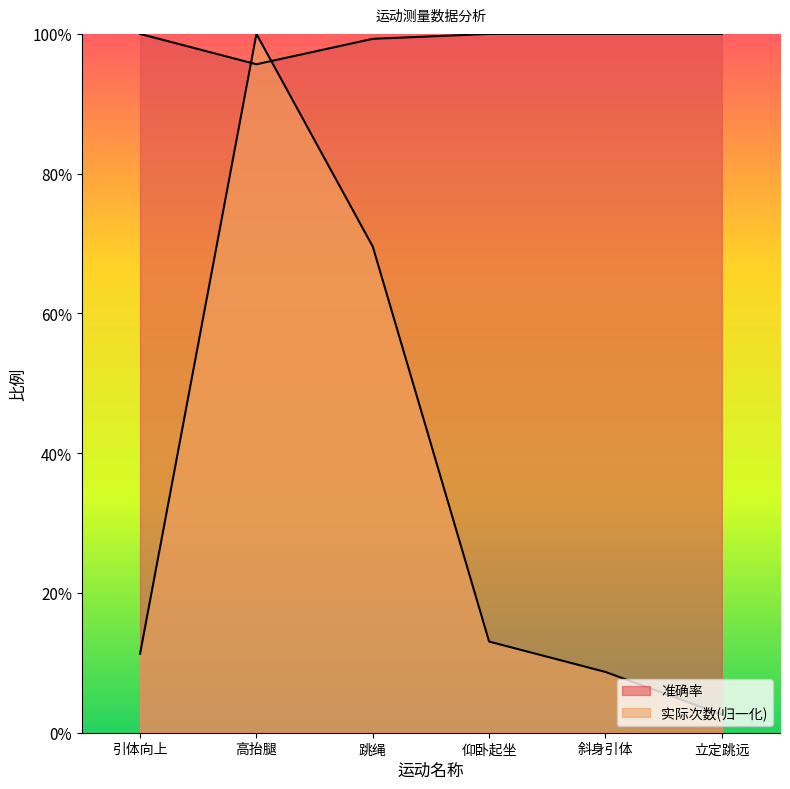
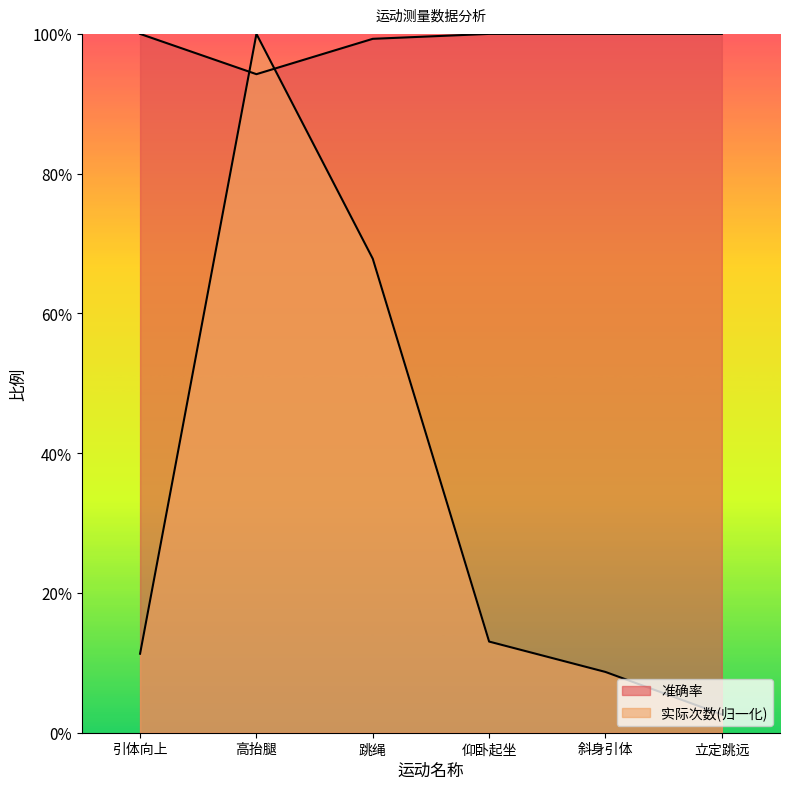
准确率, 高抬腿: 96% -> 94%
实际次数(归一化), 跳绳: 70% -> 68%
